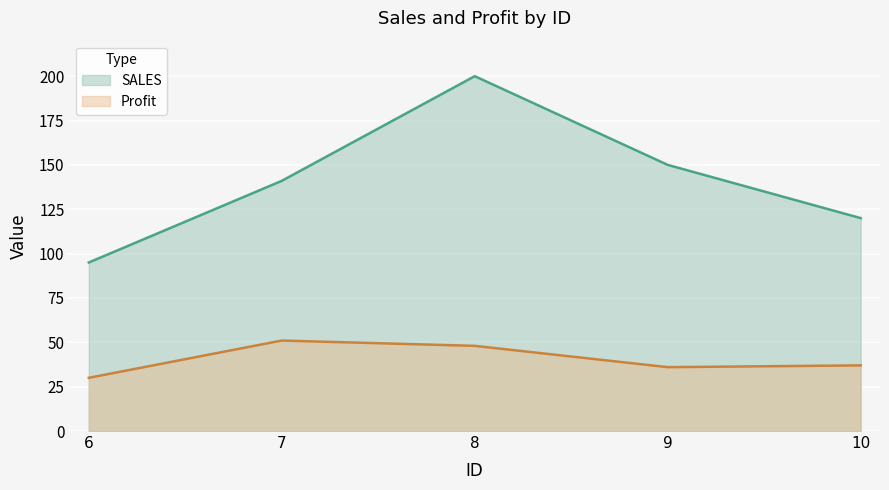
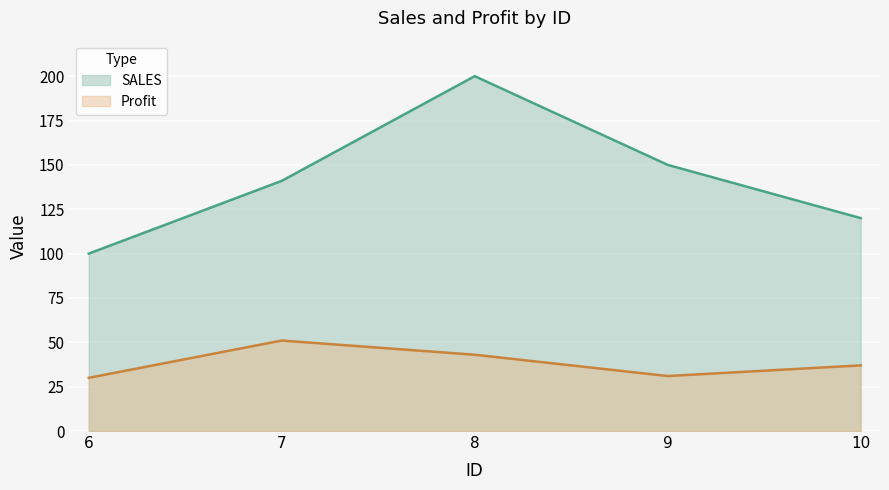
SALES, 6: 95 -> 100
Profit, 8: 48 -> 43
Profit, 9: 36 -> 31
